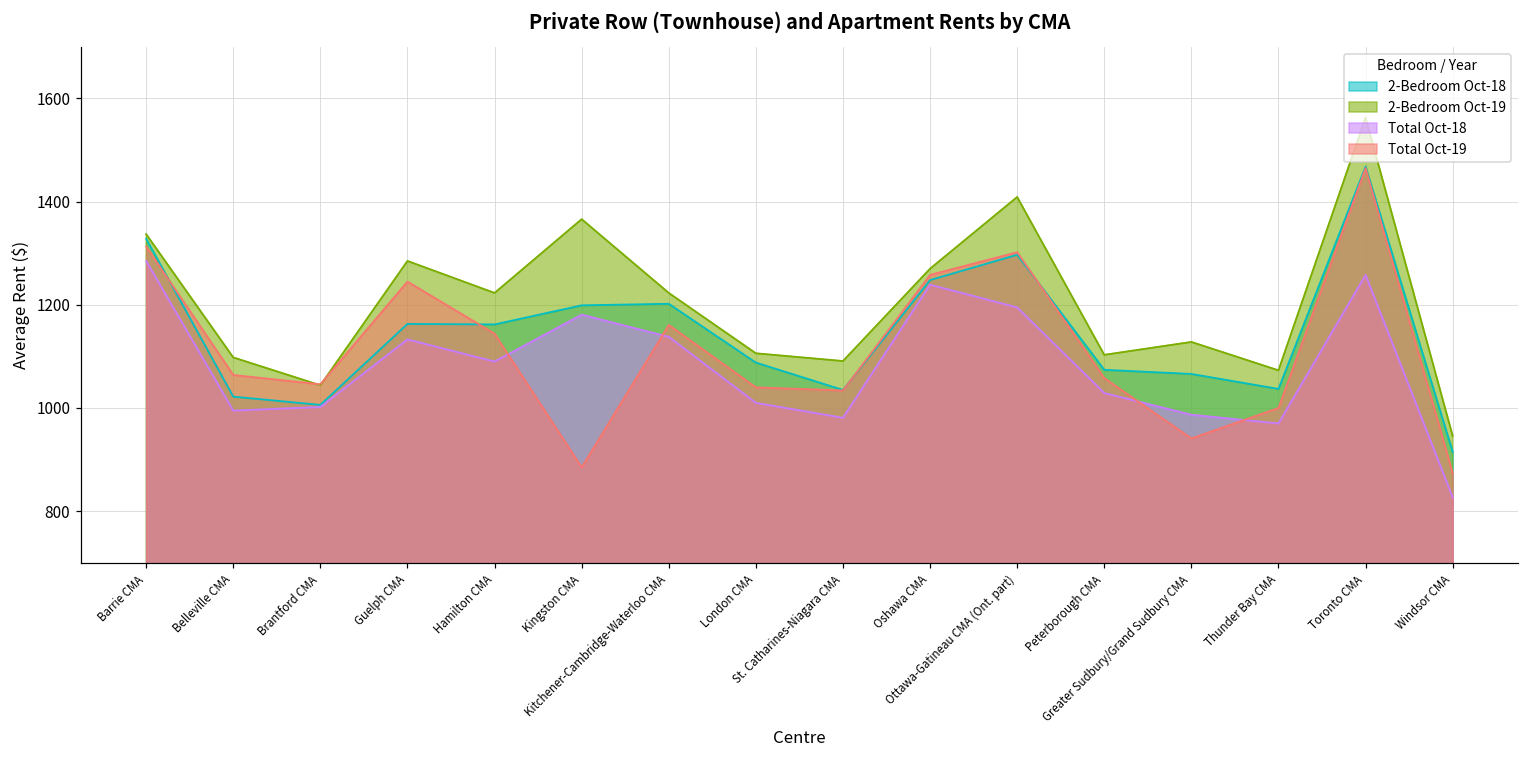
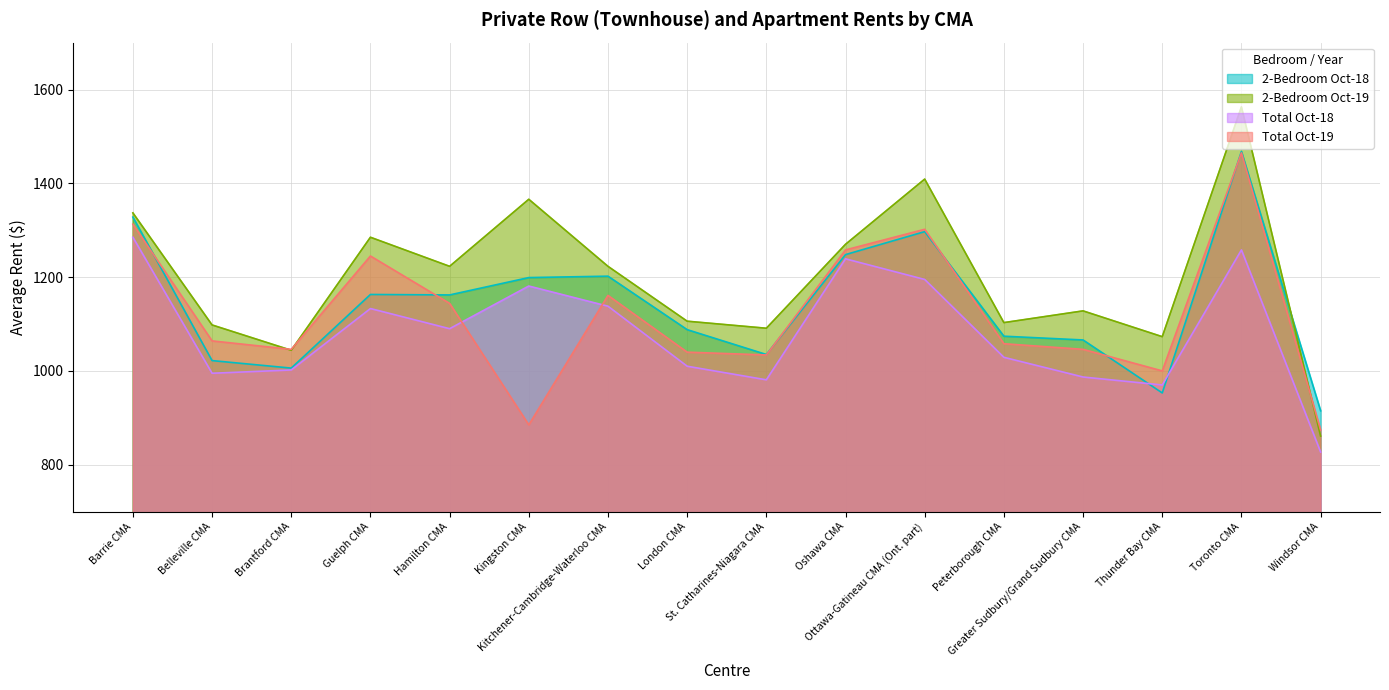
Total Oct-19, Greater Sudbury/Grand Sudbury CMA: 940 -> 1050
2-Bedroom Oct-18, Thunder Bay CMA: 1040 -> 950
2-Bedroom Oct-19, Windsor CMA: 950 -> 860
